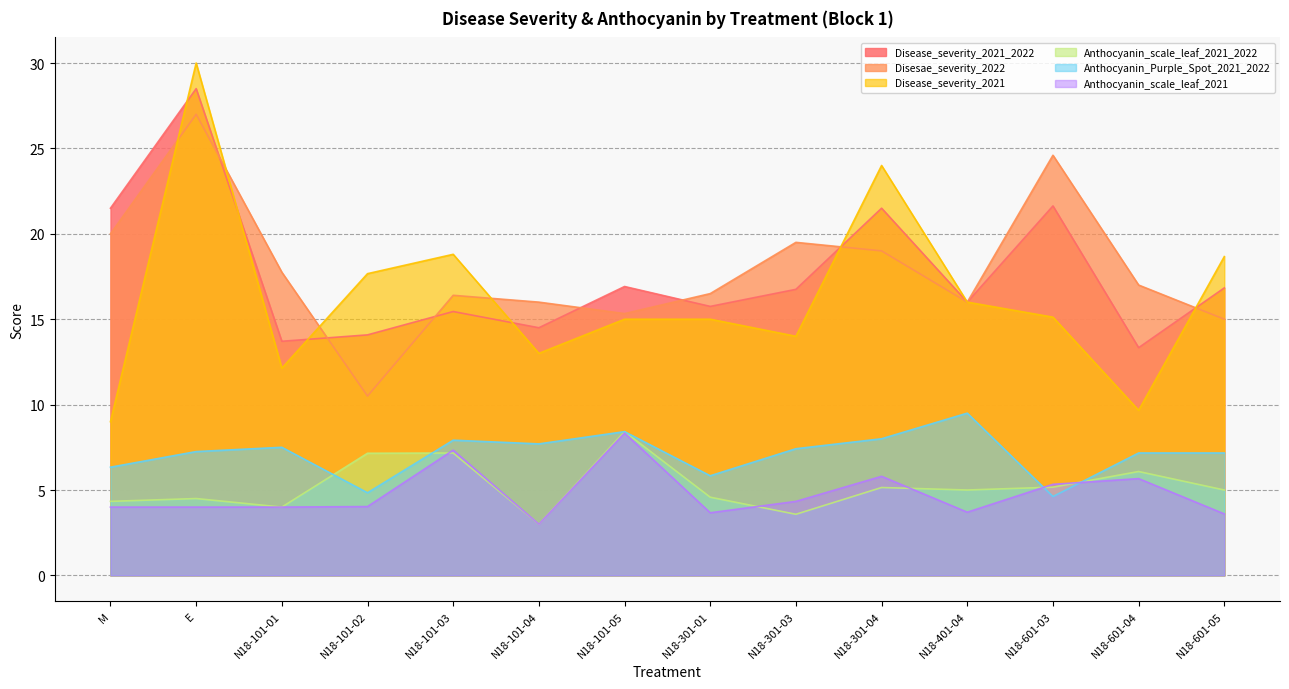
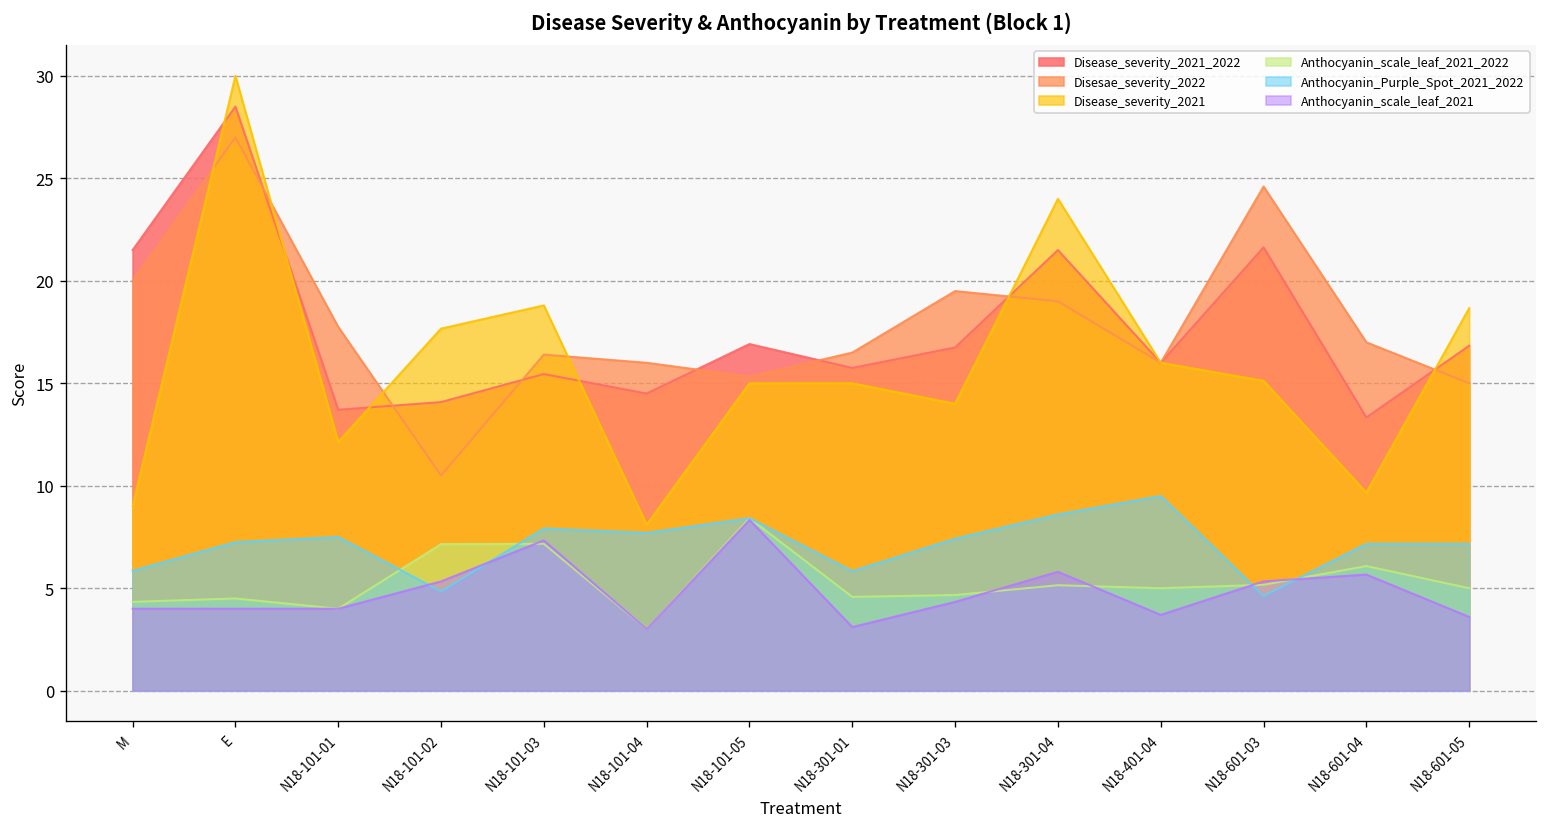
Anthocyanin_Purple_Spot_2021_2022, M: 6.3 -> 5.9
Anthocyanin_scale_leaf_2021, N18-101-02: 4.0 -> 5.3
Disease_severity_2021, N18-101-04: 13.0 -> 8.1
Anthocyanin_scale_leaf_2021, N18-301-01: 3.7 -> 3.1
Anthocyanin_scale_leaf_2021_2022, N18-301-03: 3.6 -> 4.7
Anthocyanin_Purple_Spot_2021_2022, N18-301-04: 8.0 -> 8.6
